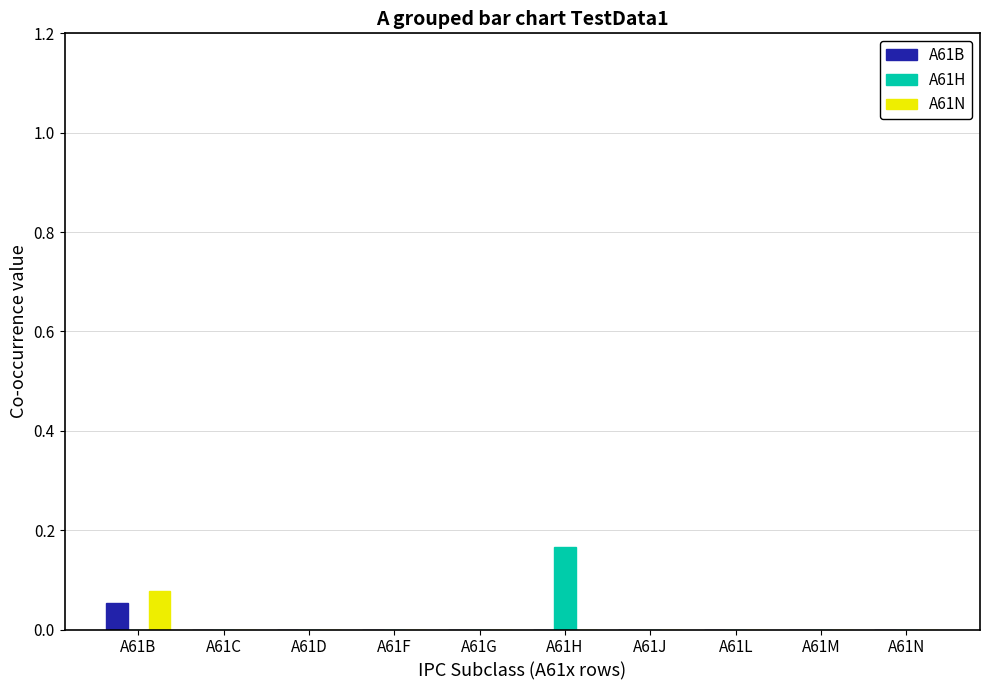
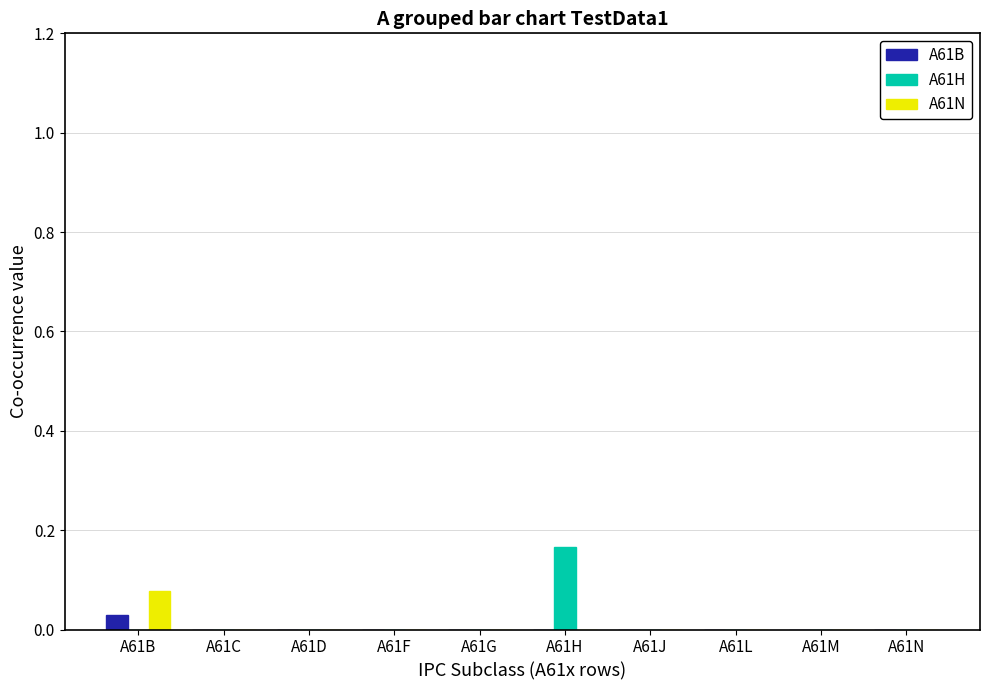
A61B, A61B: 0.05 -> 0.03
